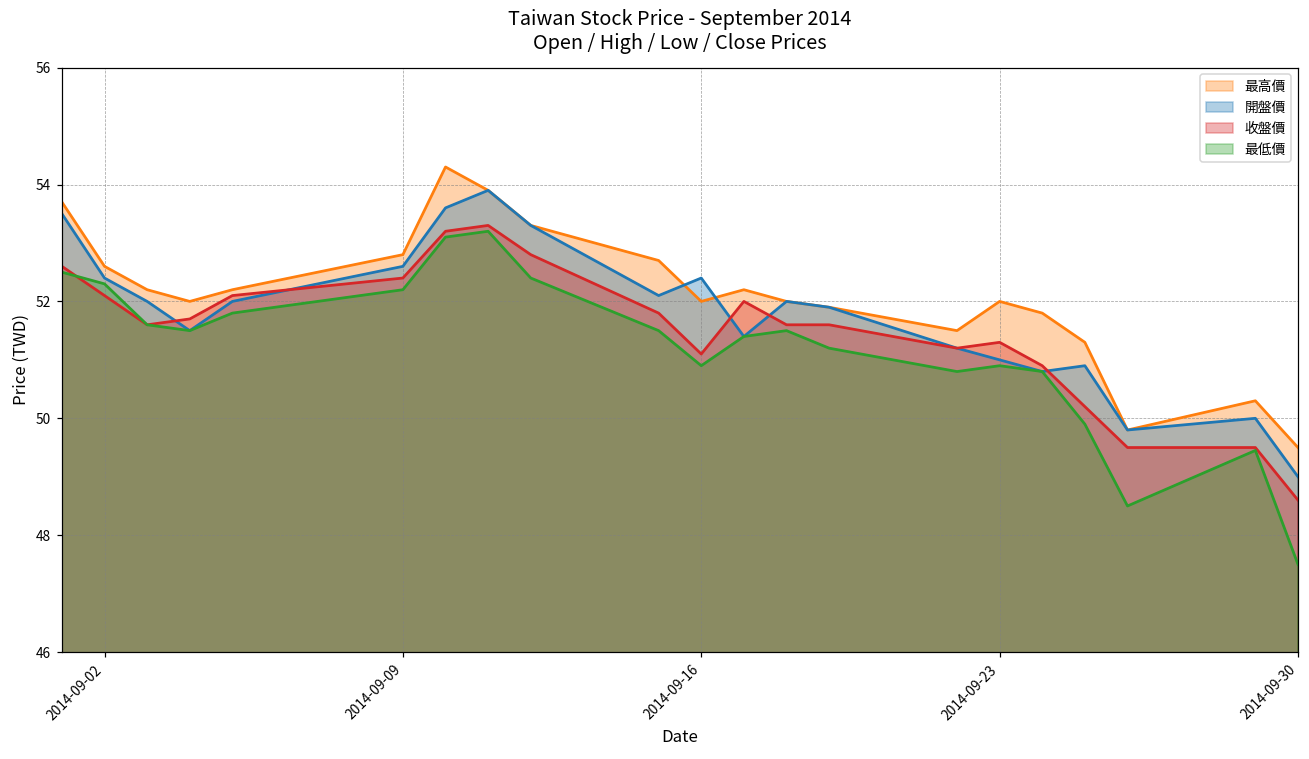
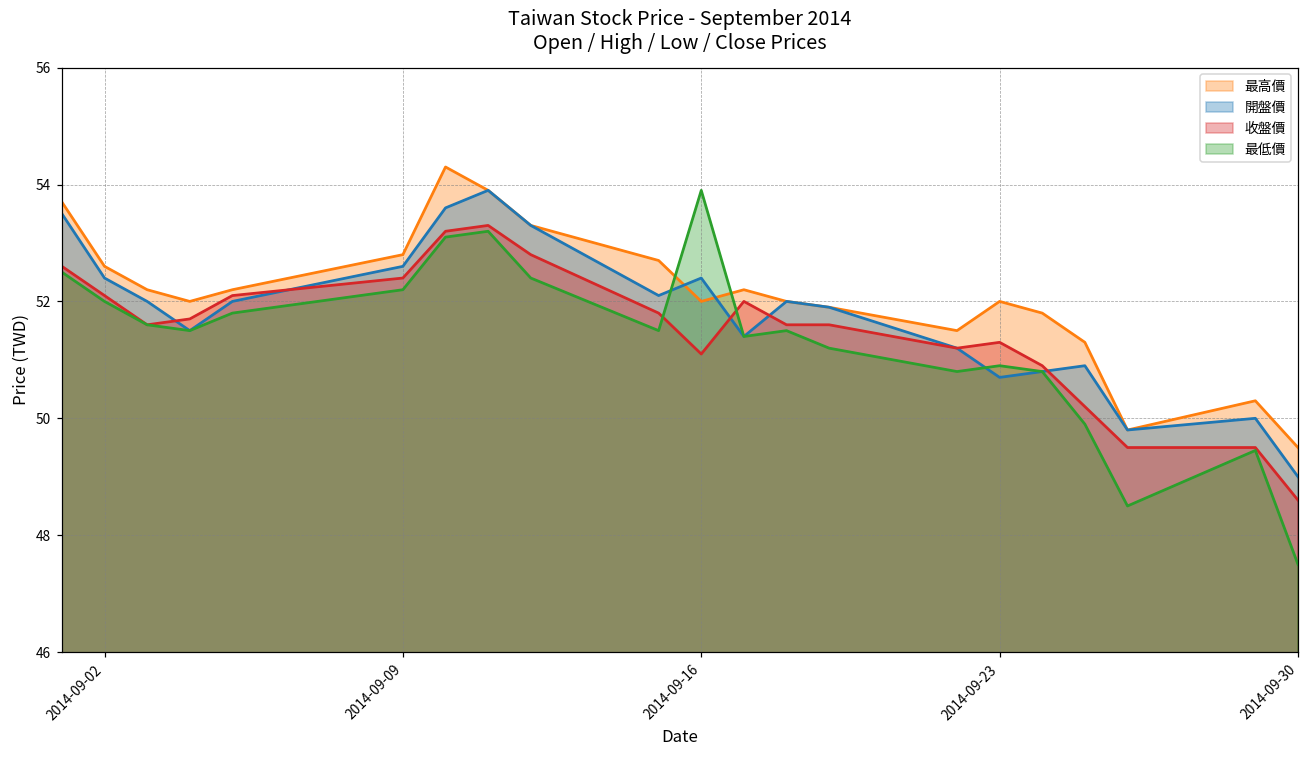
最低價, 2014-09-02: 52.3 -> 52.0
最低價, 2014-09-16: 50.9 -> 53.9
開盤價, 2014-09-23: 51.0 -> 50.7
